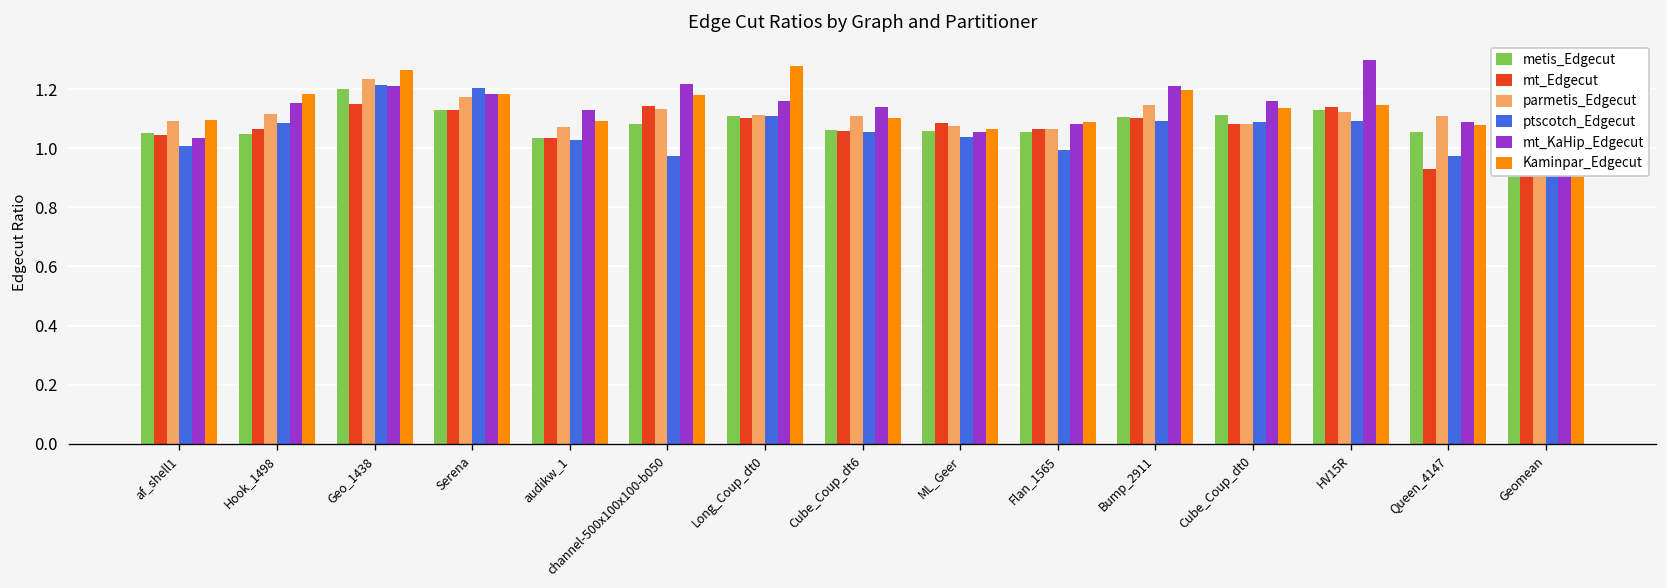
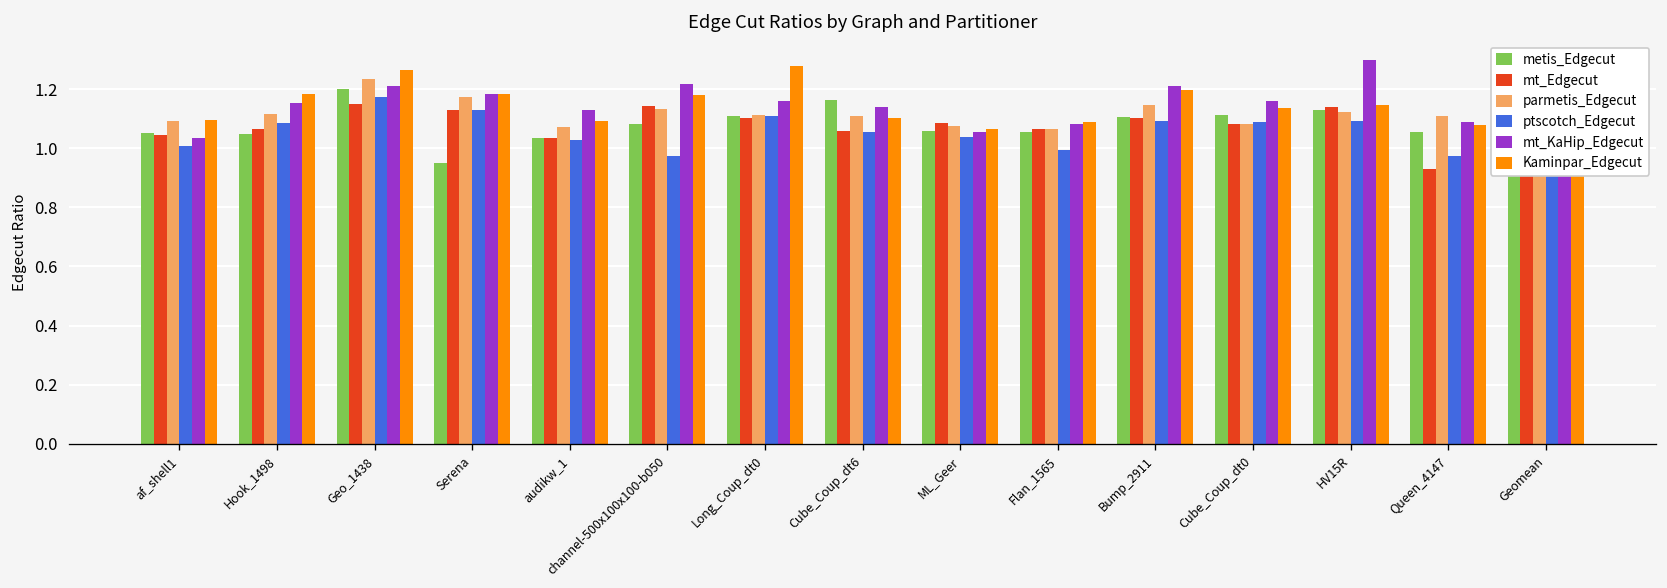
ptscotch_Edgecut, Geo_1438: 1.22 -> 1.17
metis_Edgecut, Serena: 1.13 -> 0.95
ptscotch_Edgecut, Serena: 1.20 -> 1.13
metis_Edgecut, Cube_Coup_dt6: 1.06 -> 1.16
